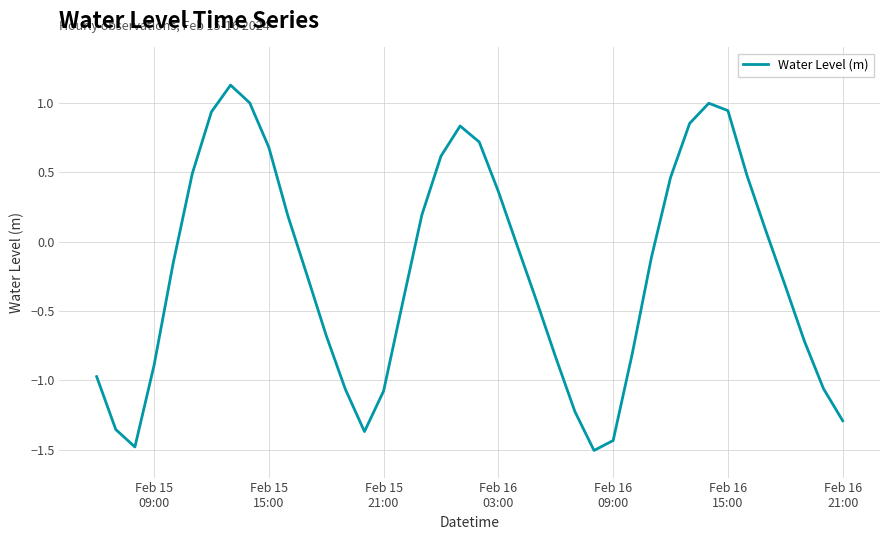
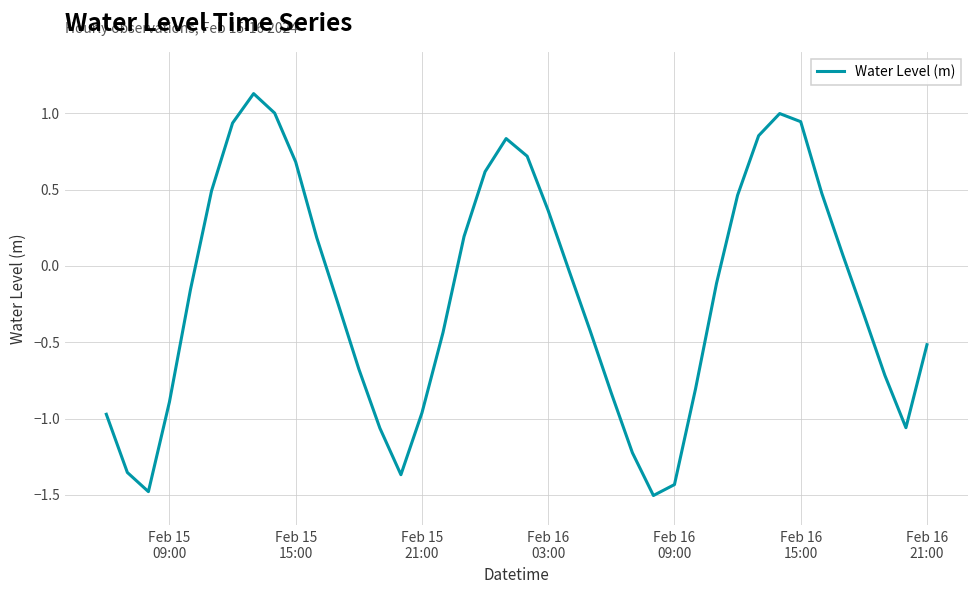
Feb 15 21:00: -1.08 -> -0.96
Feb 16 21:00: -1.29 -> -0.52
